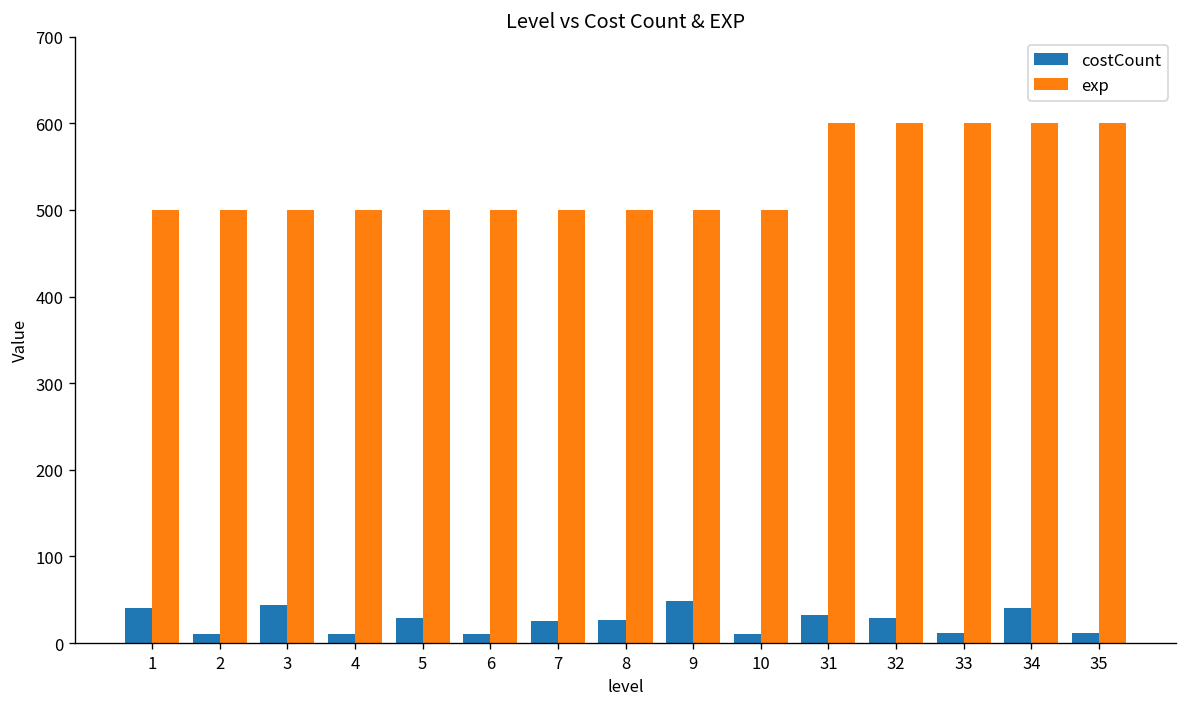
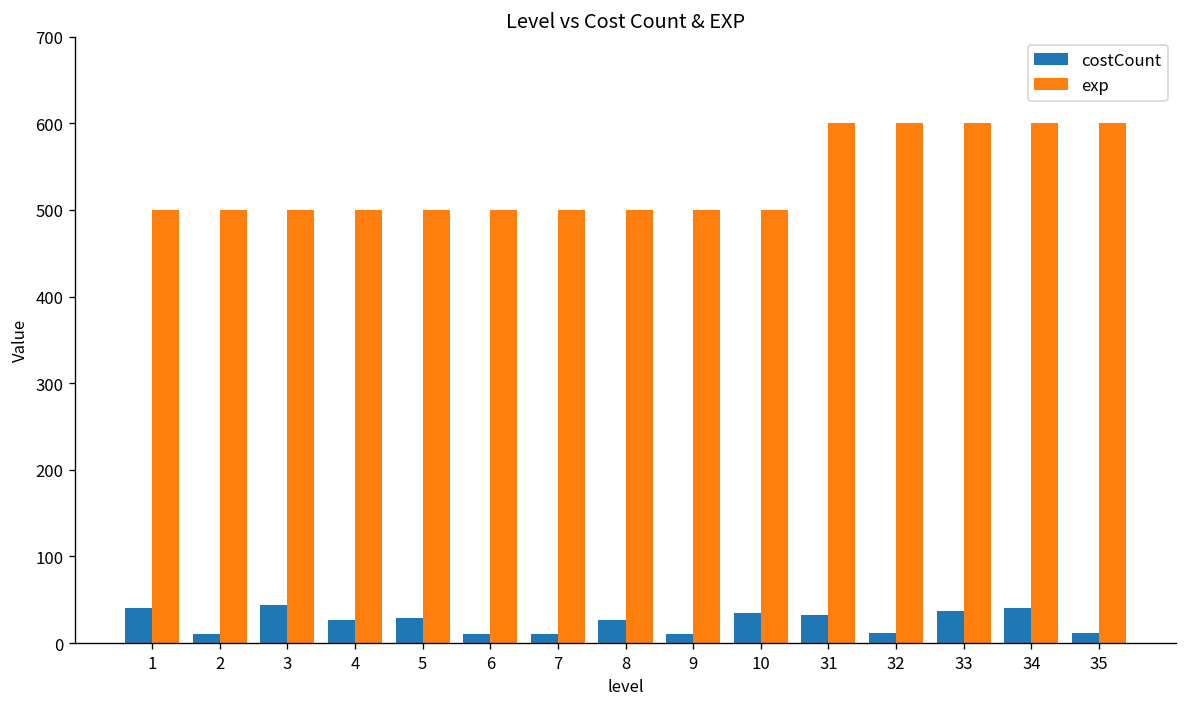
costCount, 4: 10 -> 30
costCount, 7: 30 -> 10
costCount, 9: 50 -> 10
costCount, 10: 10 -> 40
costCount, 32: 30 -> 10
costCount, 33: 10 -> 40
